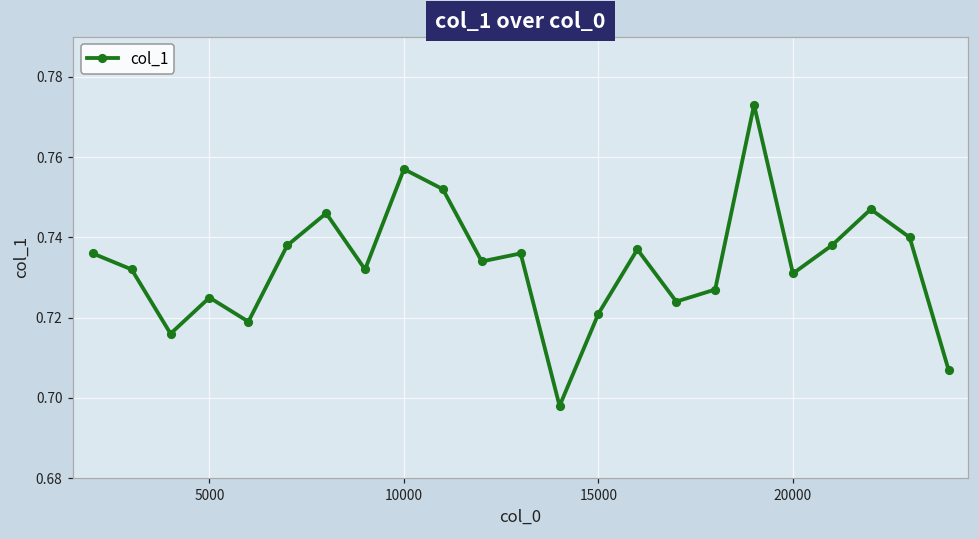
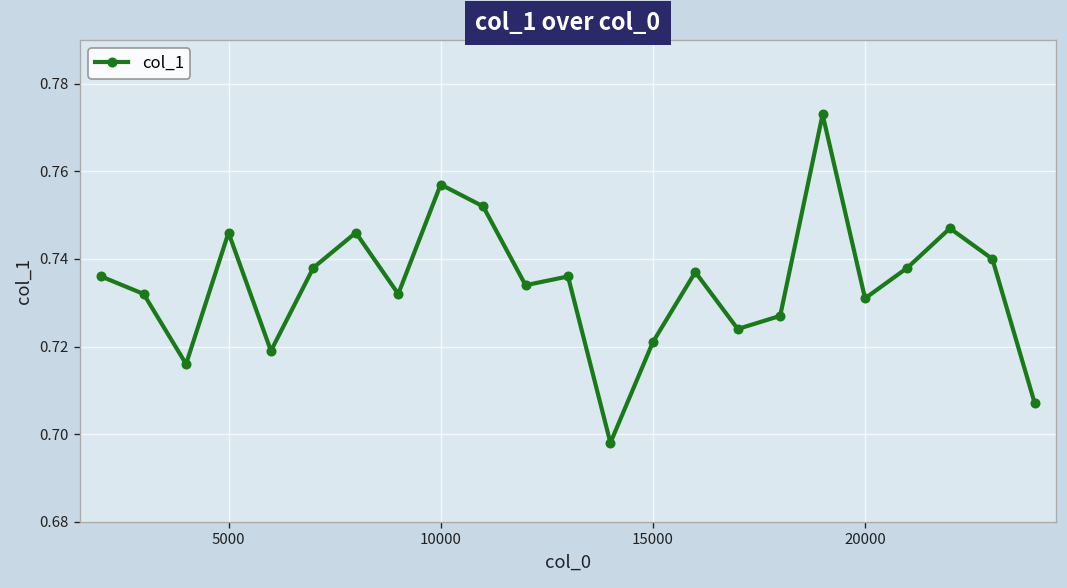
5000: 0.725 -> 0.746
